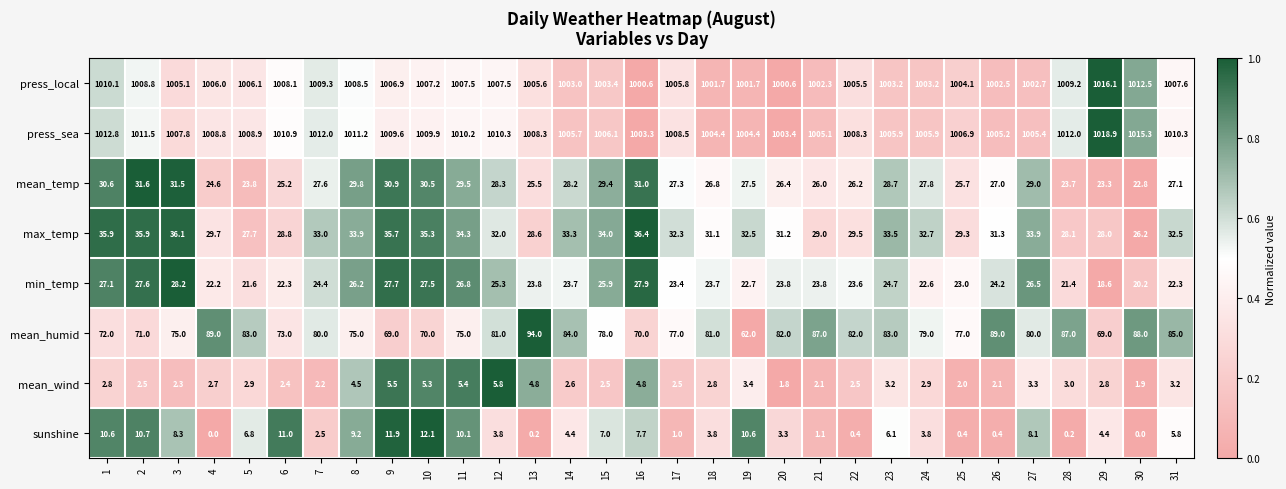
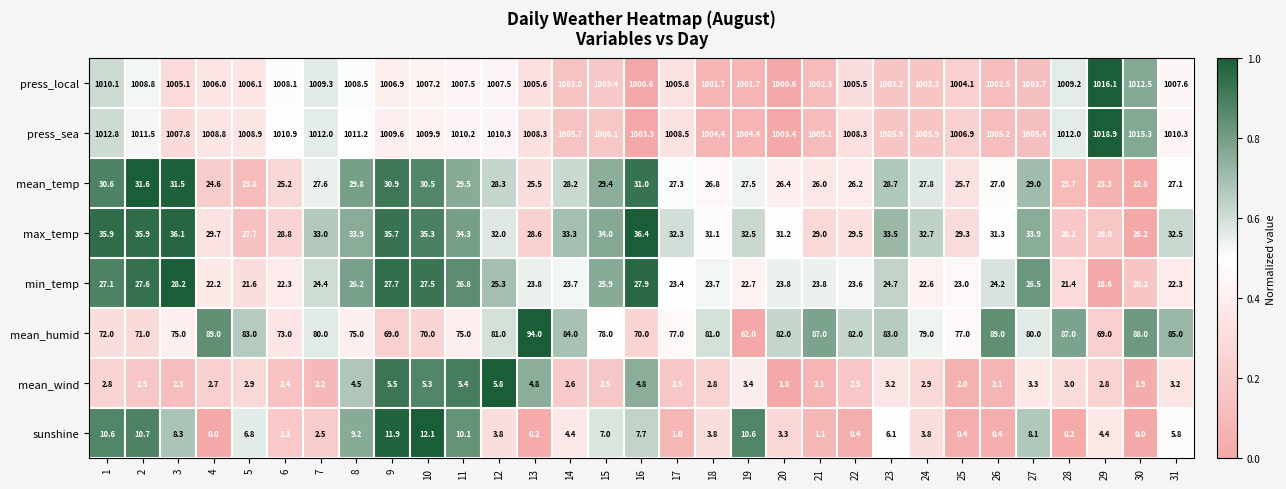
sunshine, 6: 11.0 -> 2.3
